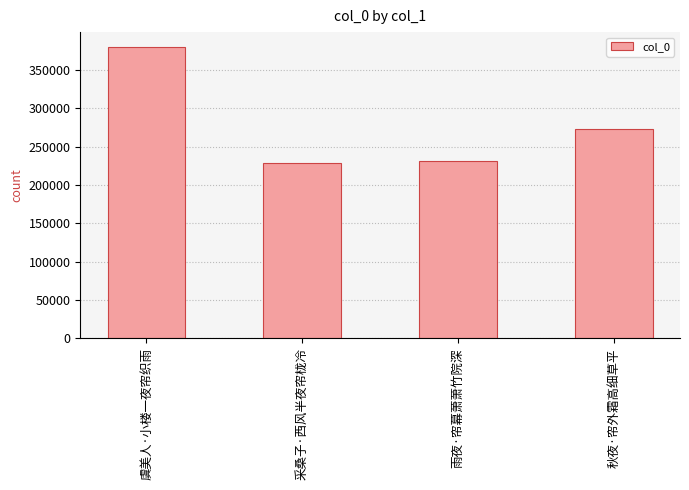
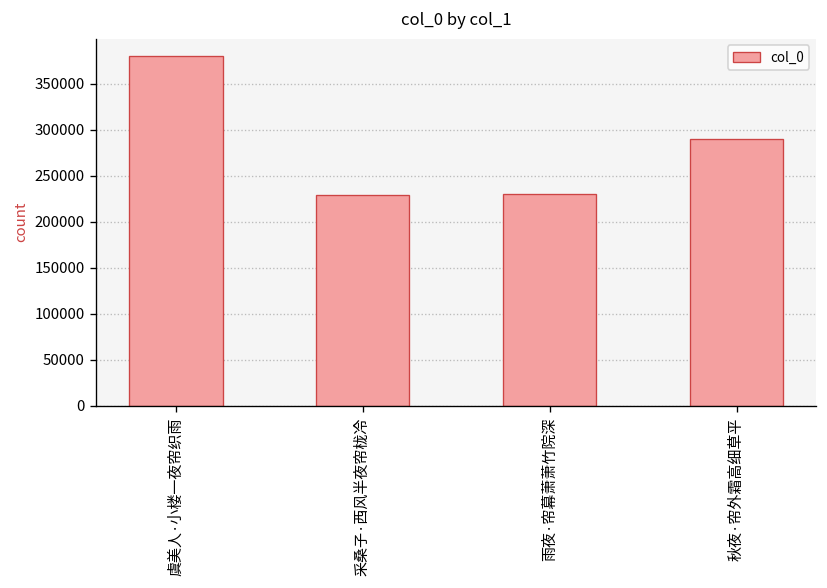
秋夜·帘外霜高细草平: 270000 -> 290000
